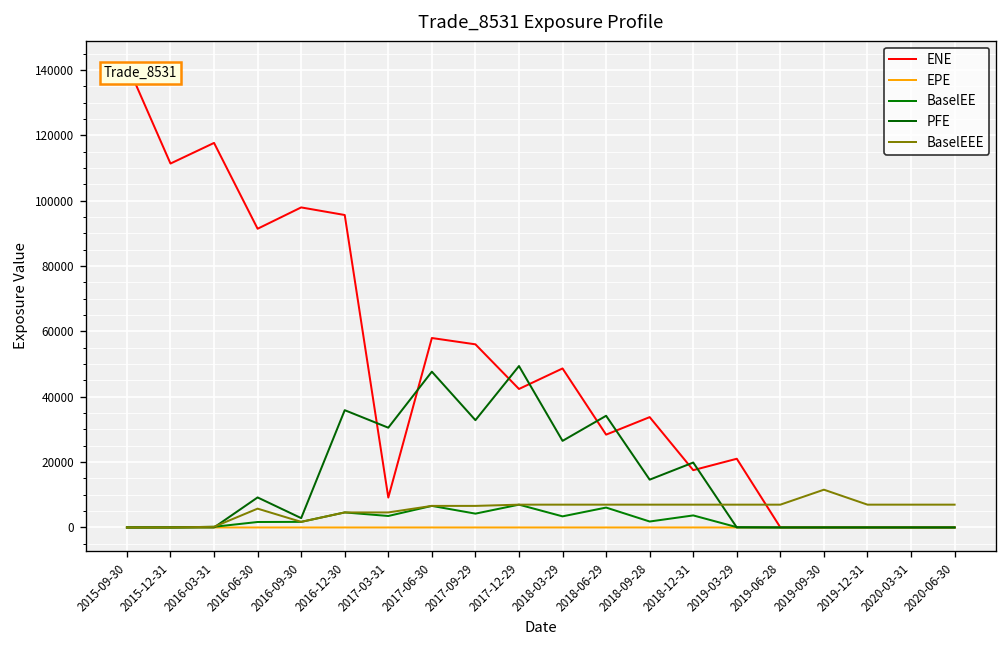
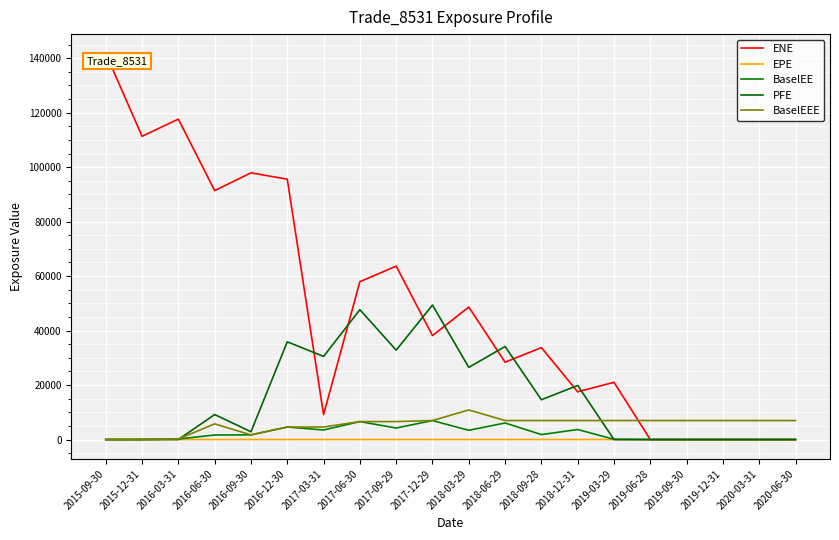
ENE, 2017-09-29: 56000 -> 64000
ENE, 2017-12-29: 42000 -> 38000
BaselEEE, 2018-03-29: 7000 -> 11000
BaselEEE, 2019-09-30: 12000 -> 7000
